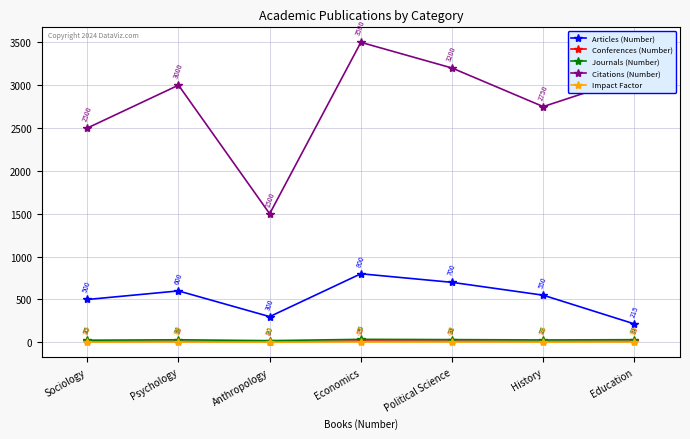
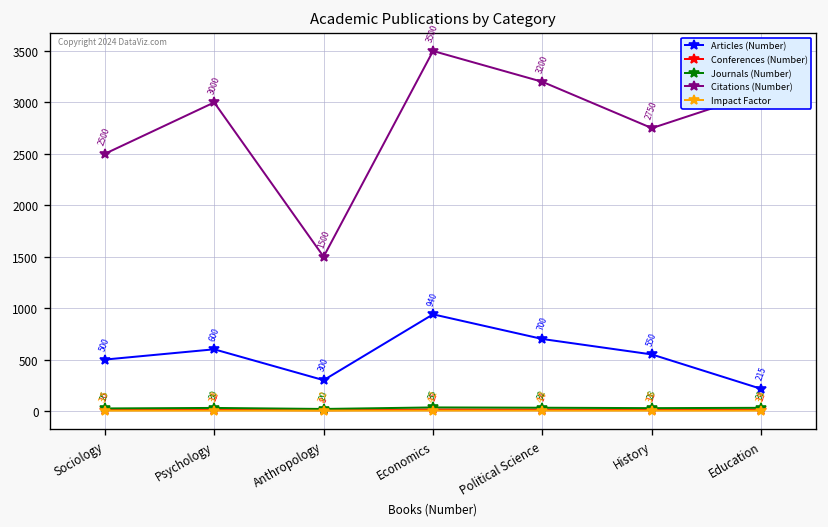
Articles (Number), Economics: 800 -> 940
